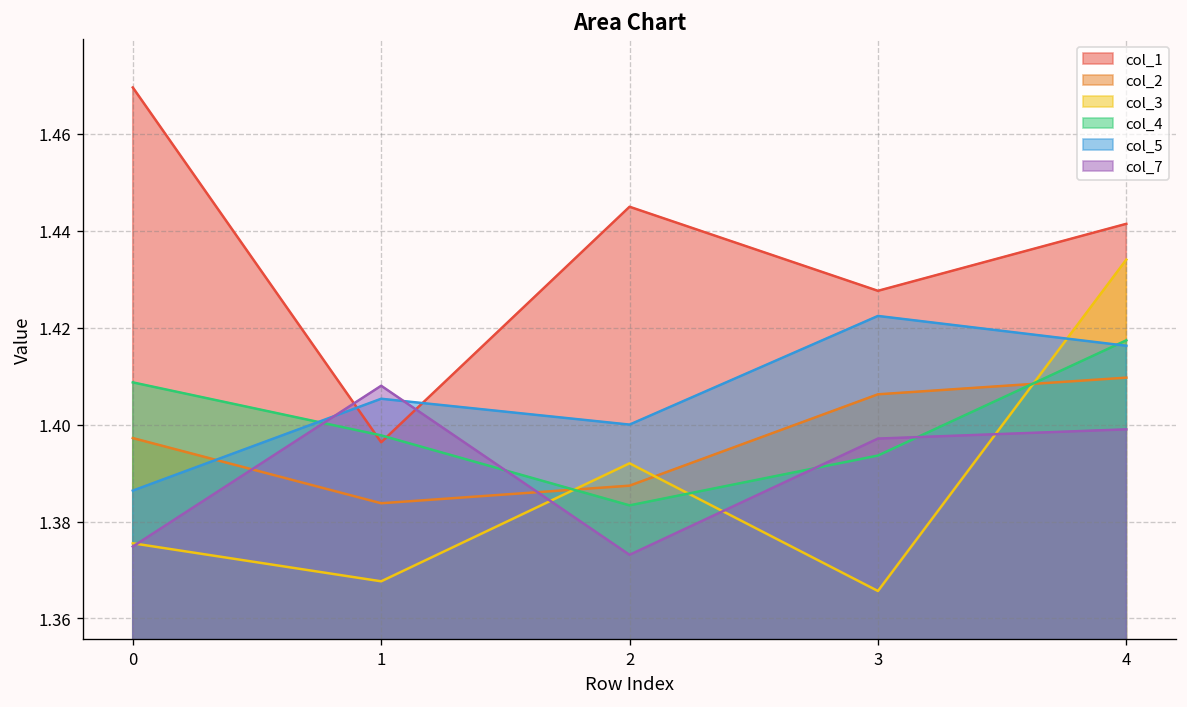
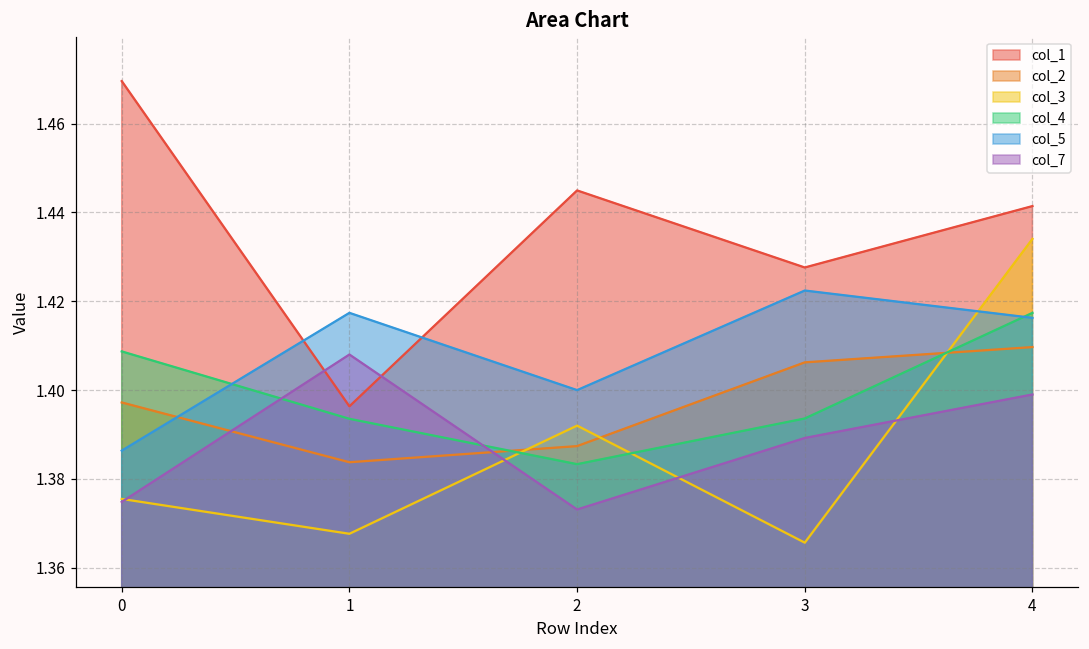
col_4, 1: 1.398 -> 1.394
col_5, 1: 1.405 -> 1.417
col_7, 3: 1.397 -> 1.389
